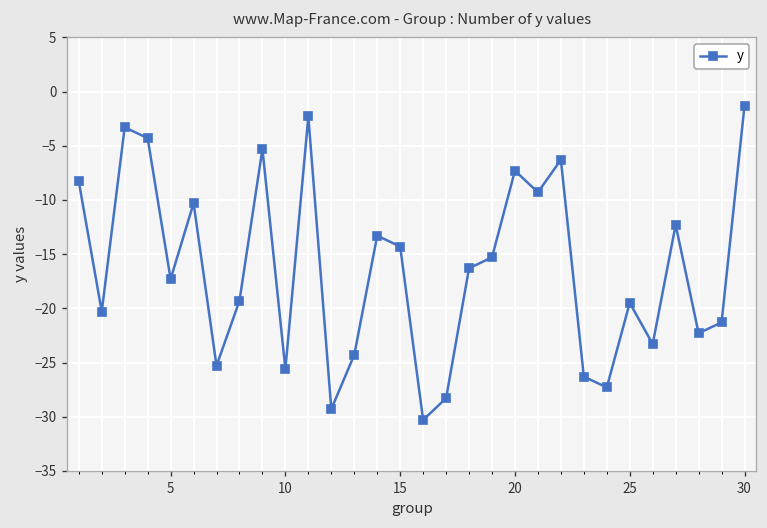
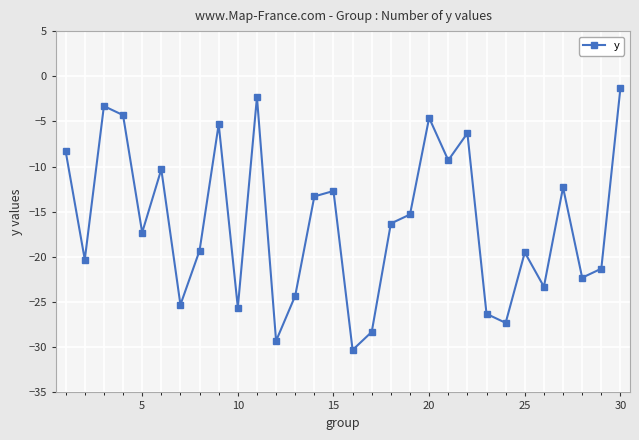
15: -14 -> -13
20: -7 -> -5
